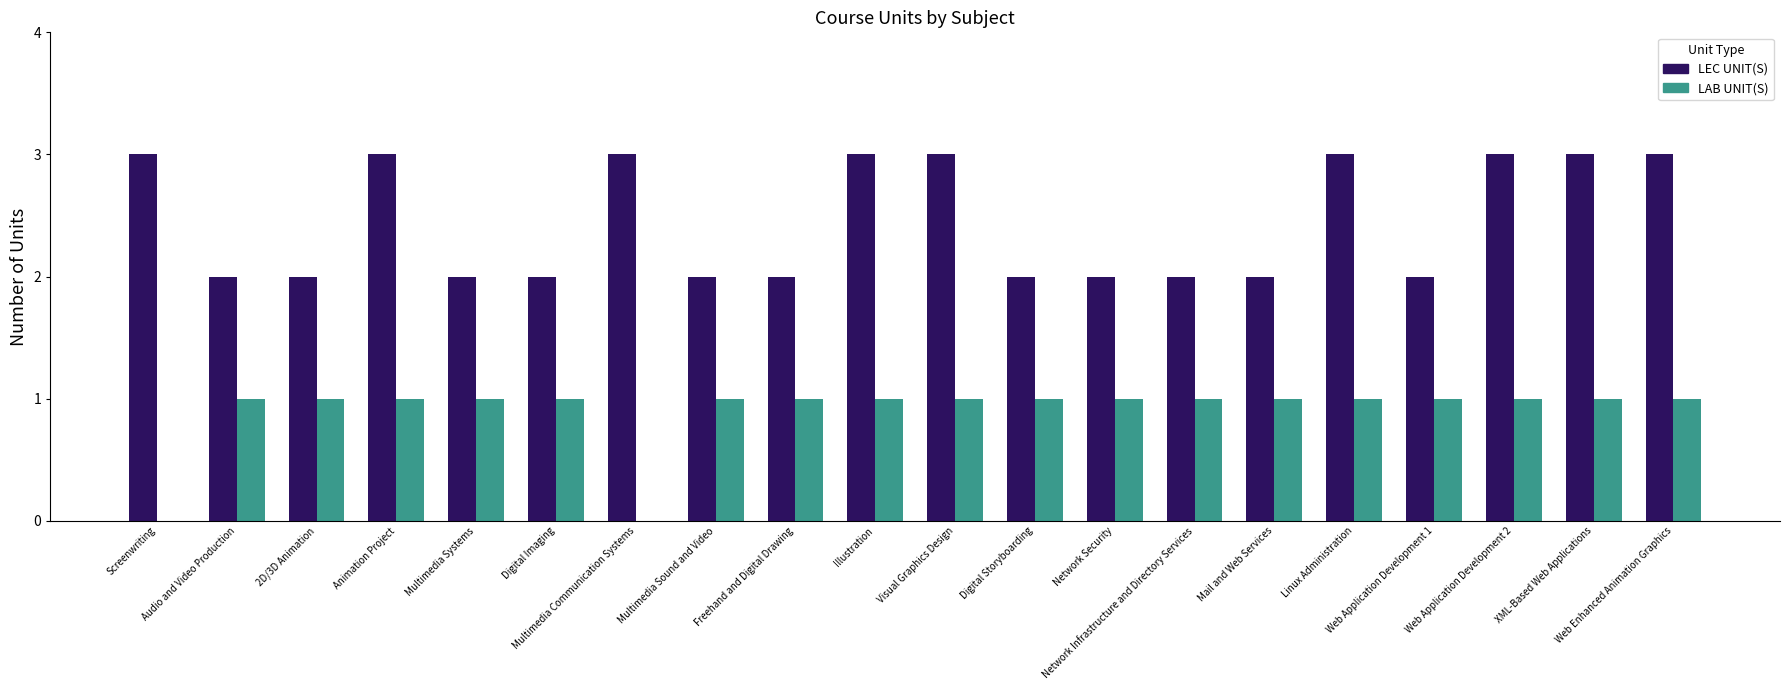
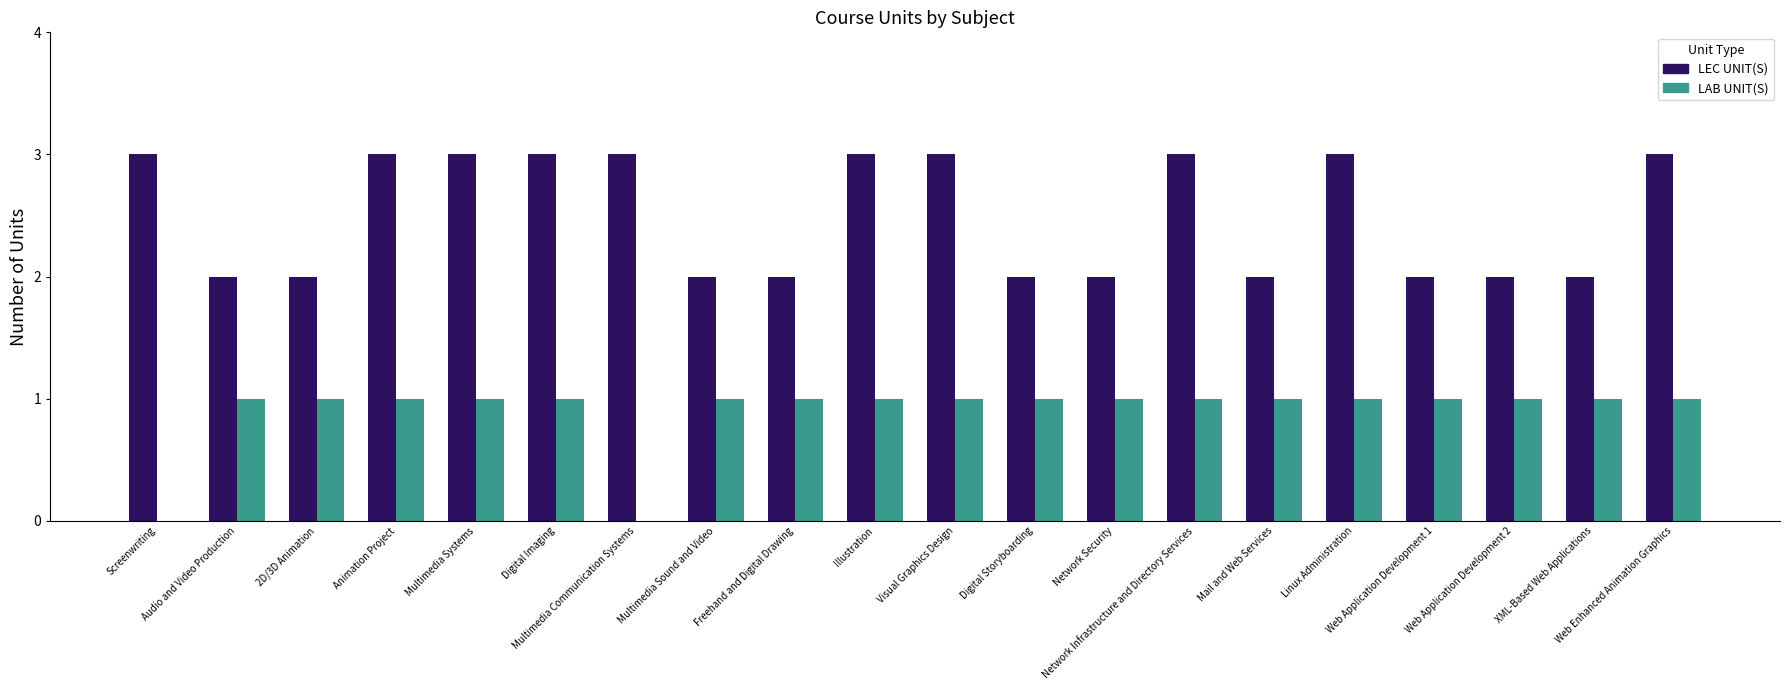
LEC UNIT(S), Multimedia Systems: 2 -> 3
LEC UNIT(S), Digital Imaging: 2 -> 3
LEC UNIT(S), Network Infrastructure and Directory Services: 2 -> 3
LEC UNIT(S), Web Application Development 2: 3 -> 2
LEC UNIT(S), XML-Based Web Applications: 3 -> 2
